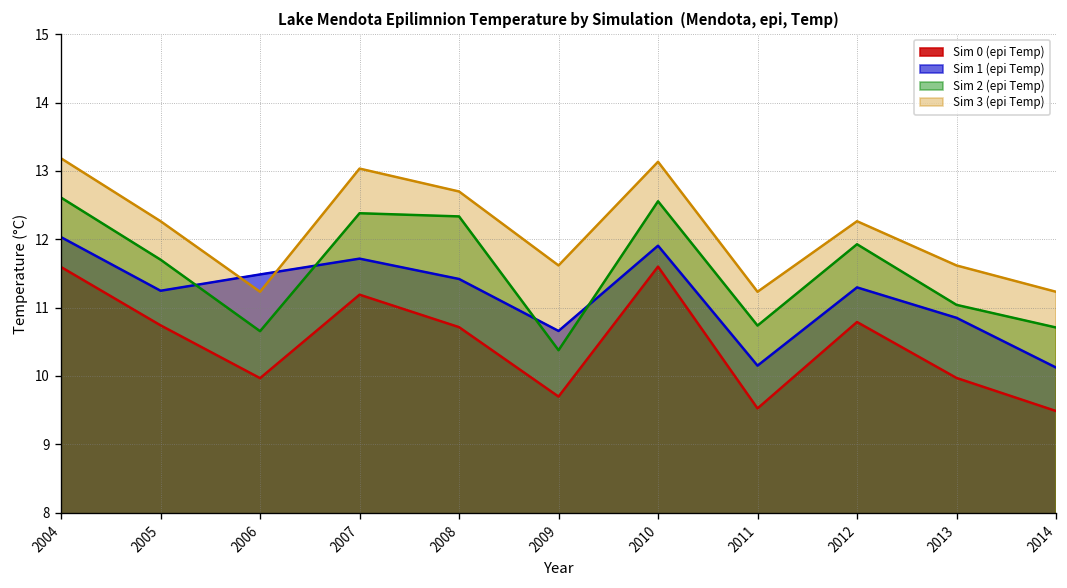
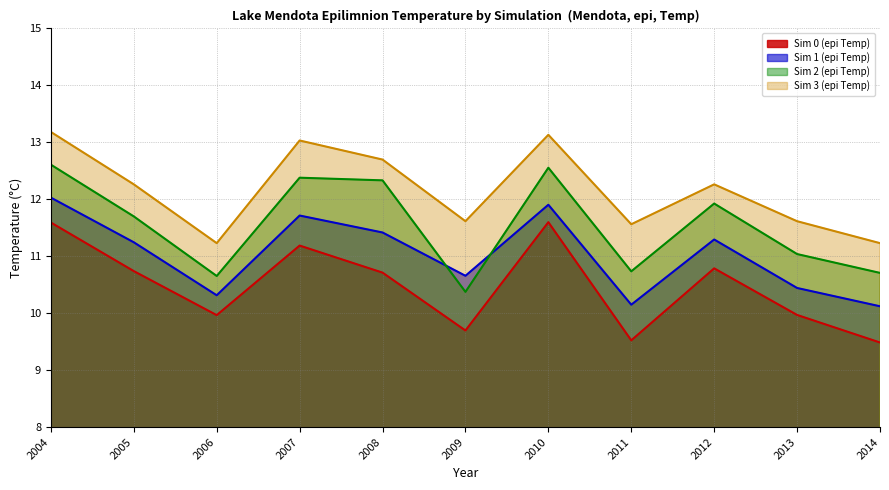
Sim 1 (epi Temp), 2006: 11.5 -> 10.3
Sim 3 (epi Temp), 2011: 11.2 -> 11.6
Sim 1 (epi Temp), 2013: 10.8 -> 10.4
